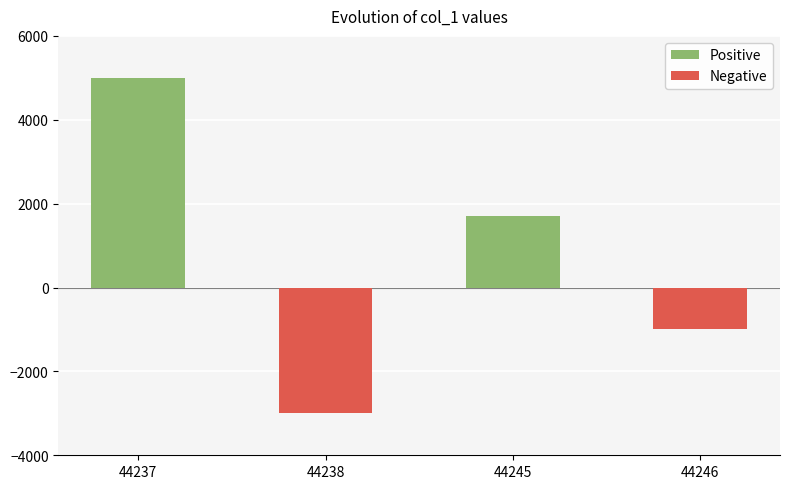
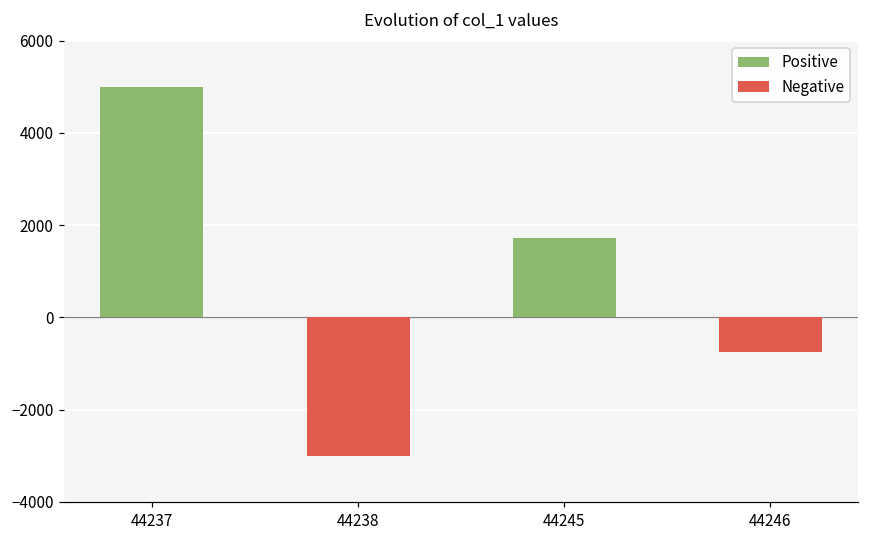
44246: -1000 -> -800
